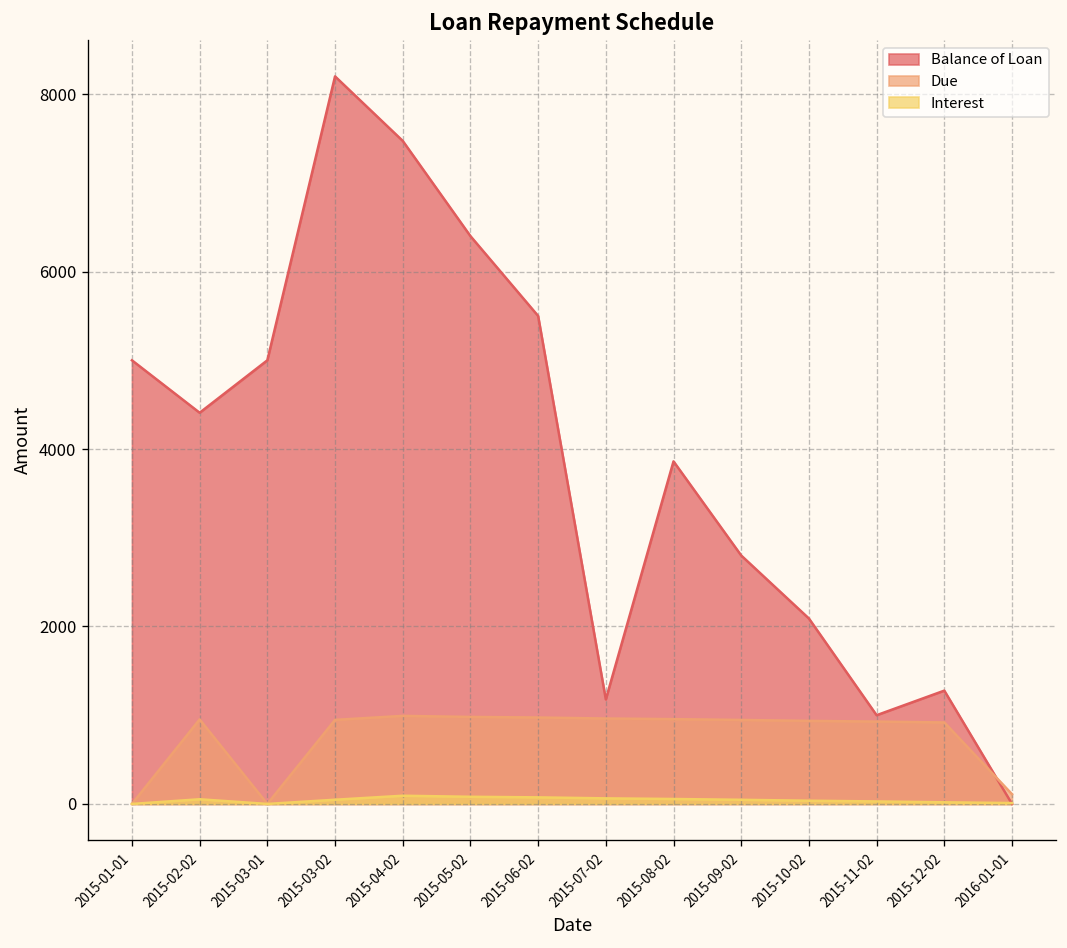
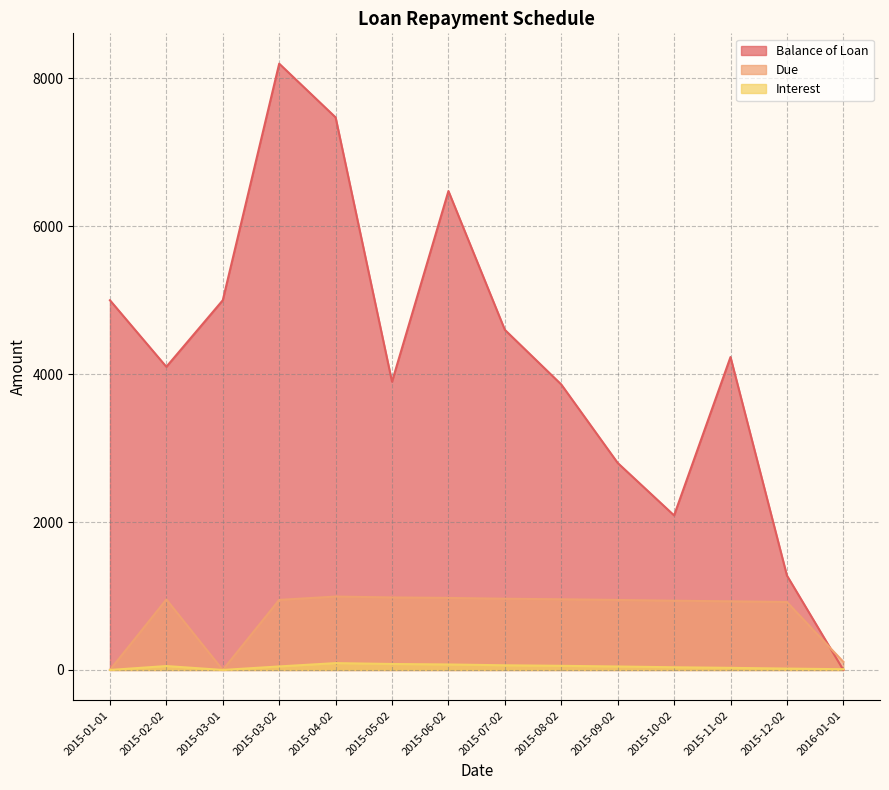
Balance of Loan, 2015-02-02: 4400 -> 4100
Balance of Loan, 2015-05-02: 6400 -> 3900
Balance of Loan, 2015-06-02: 5500 -> 6500
Balance of Loan, 2015-07-02: 1200 -> 4600
Balance of Loan, 2015-11-02: 1000 -> 4200
